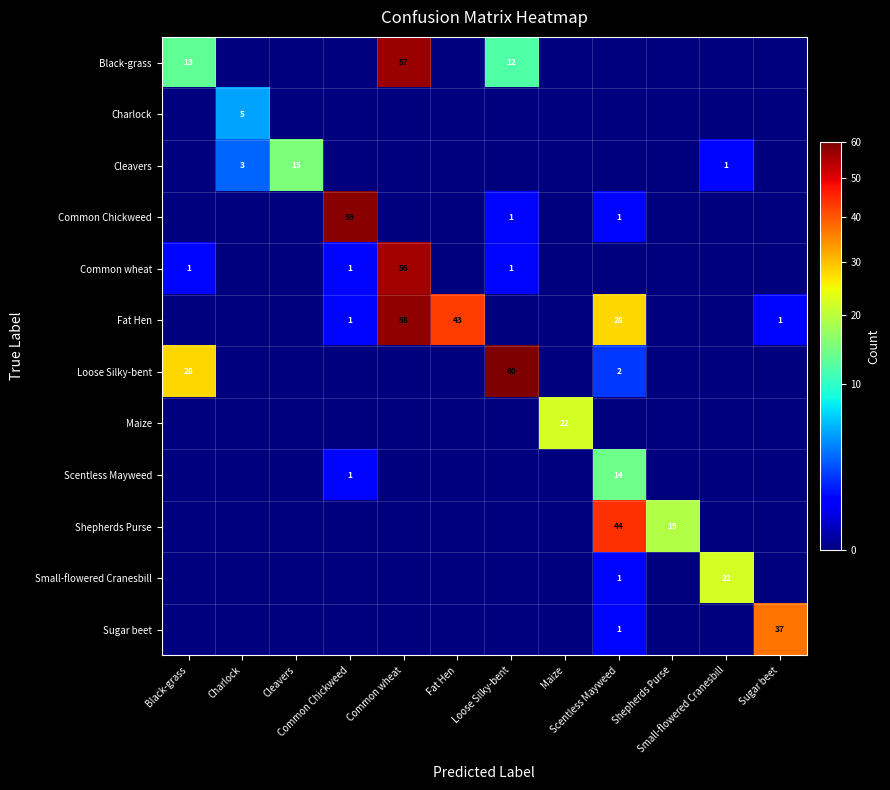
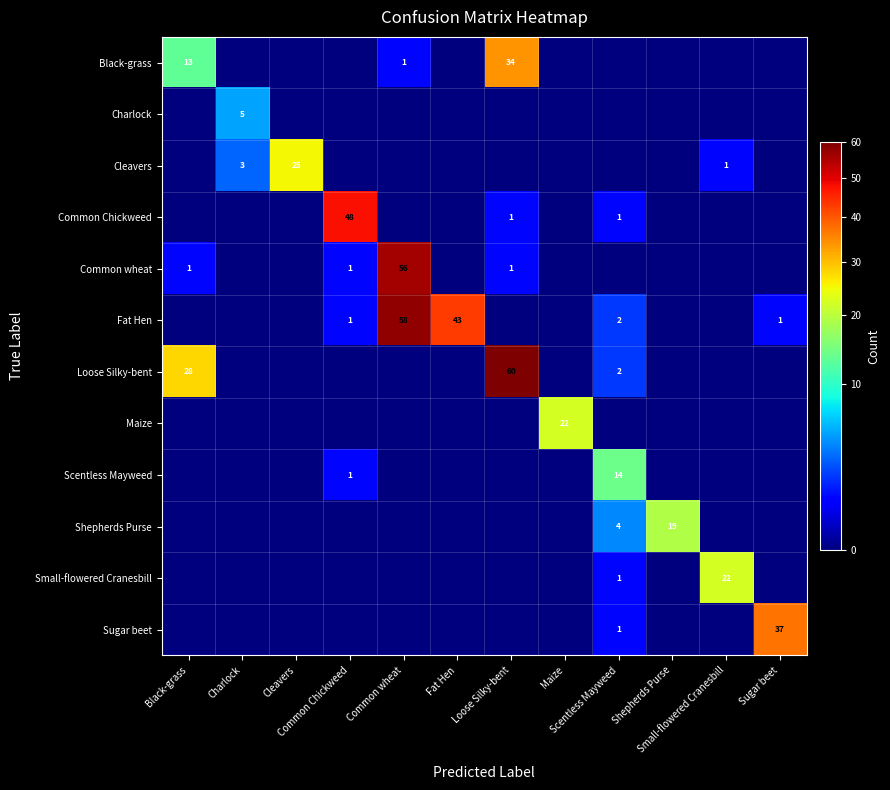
Black-grass, Common wheat: 57 -> 1
Black-grass, Loose Silky-bent: 12 -> 34
Cleavers, Cleavers: 15 -> 25
Common Chickweed, Common Chickweed: 59 -> 48
Fat Hen, Scentless Mayweed: 28 -> 2
Shepherds Purse, Scentless Mayweed: 44 -> 4
